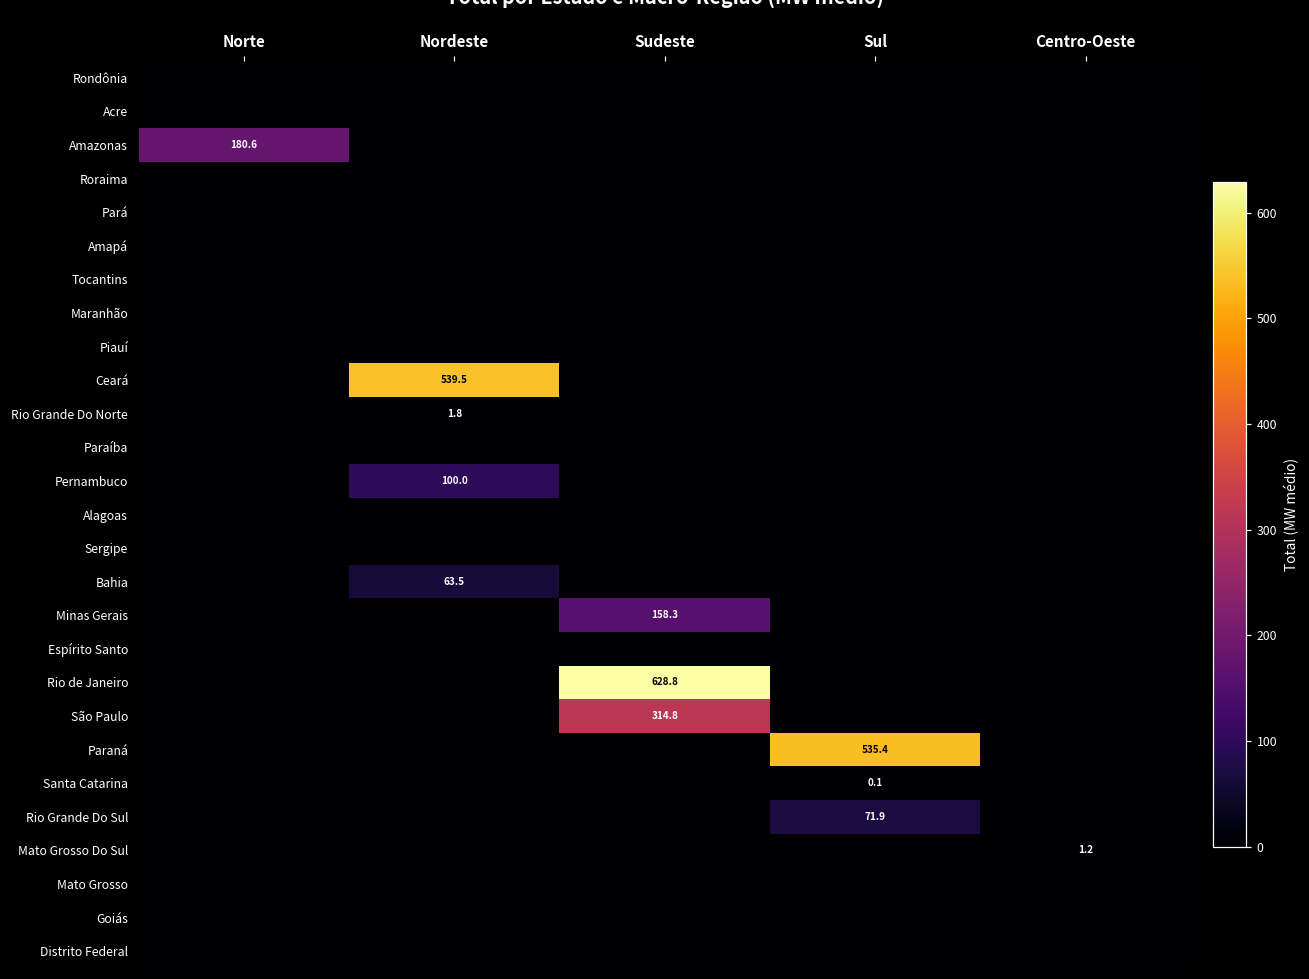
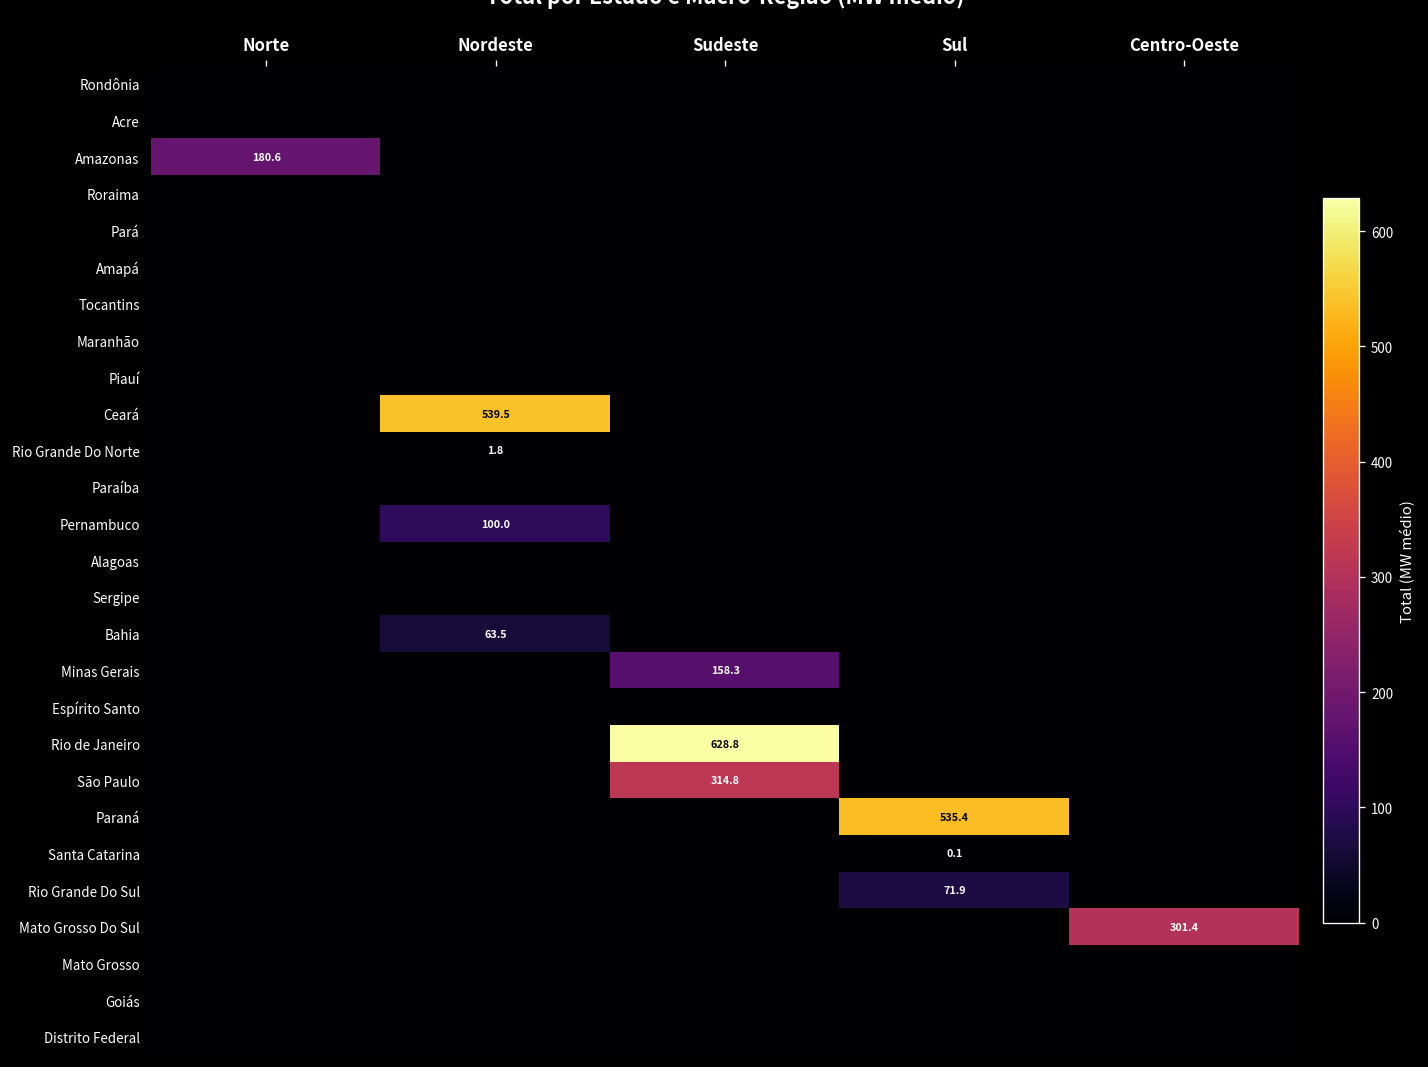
Mato Grosso Do Sul, Centro-Oeste: 1.2 -> 301.4
